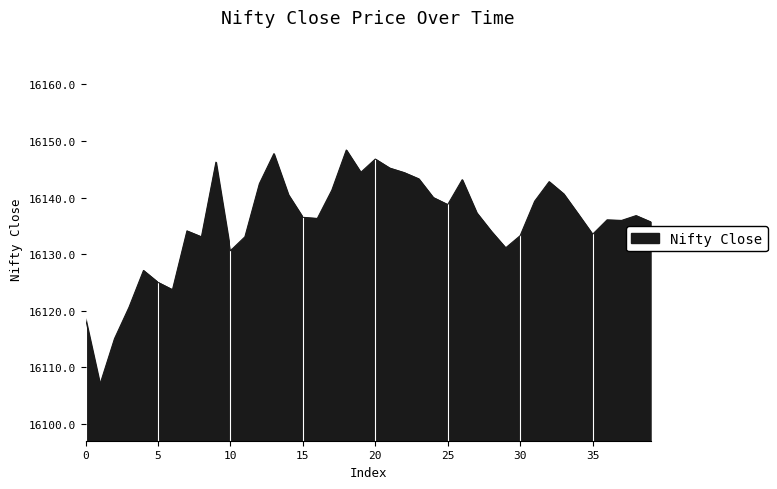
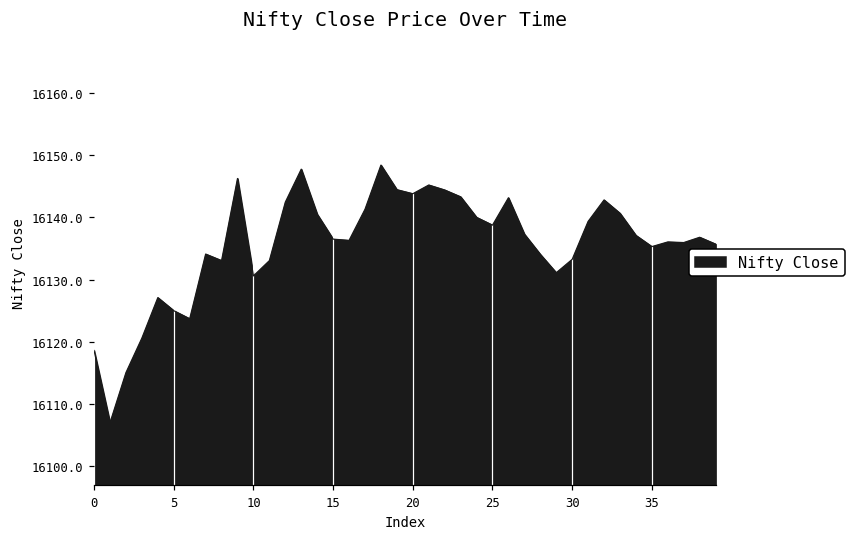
20: 16147 -> 16144
35: 16134 -> 16135
